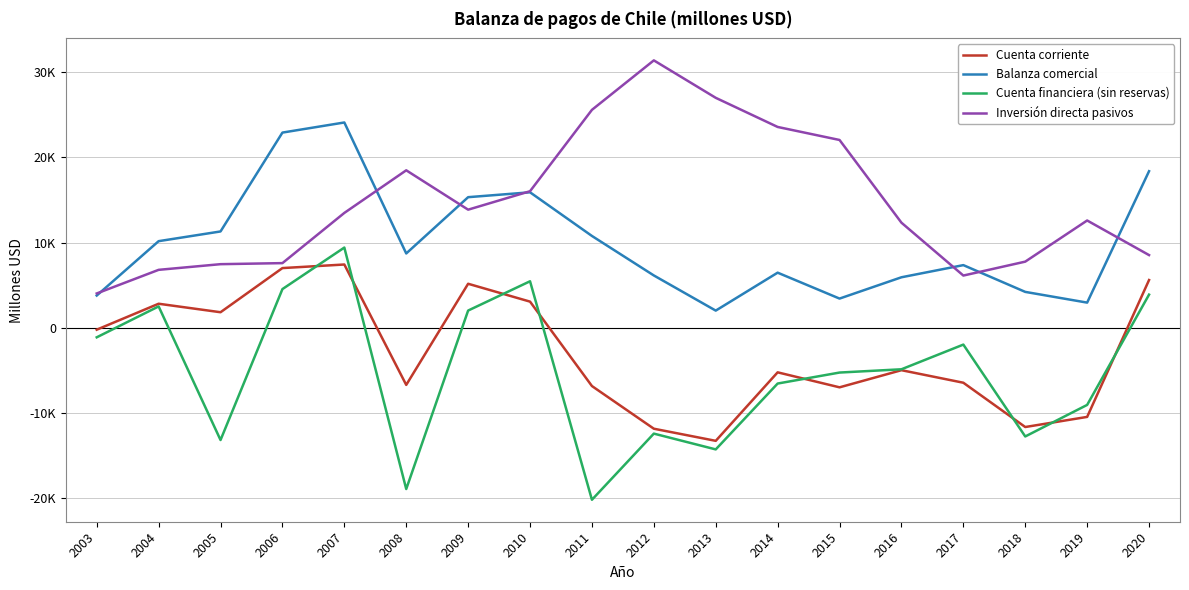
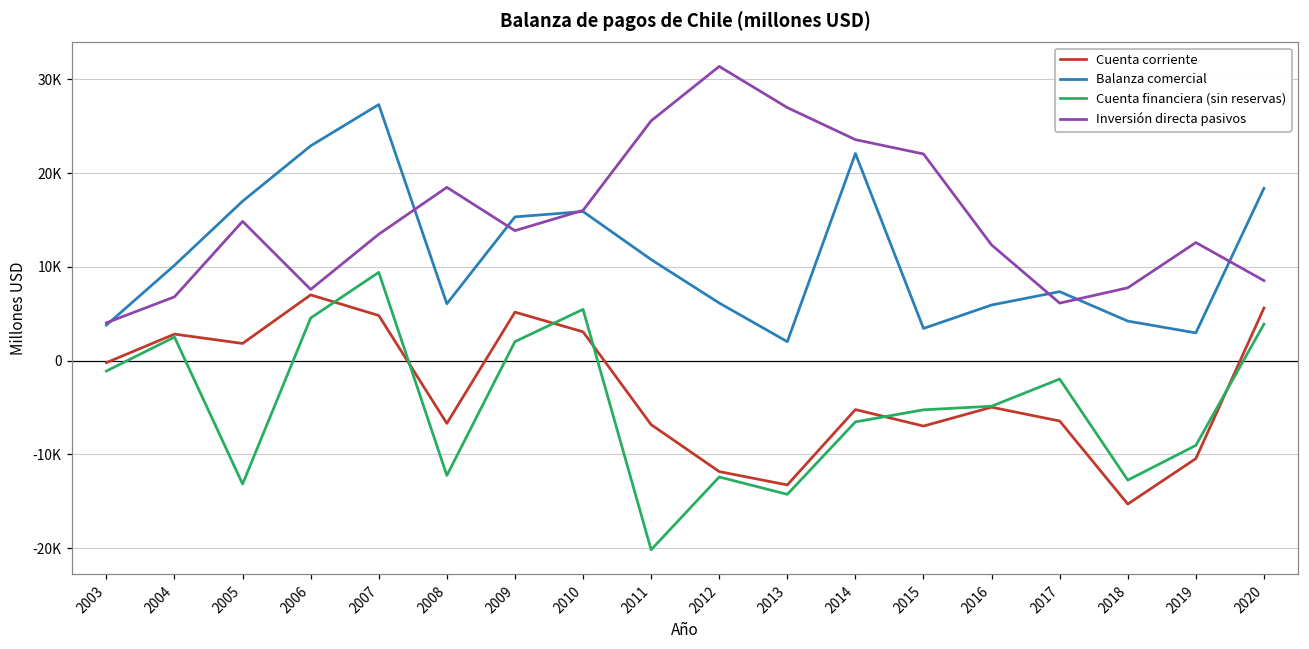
Balanza comercial, 2005: 11000 -> 17000
Inversión directa pasivos, 2005: 7000 -> 15000
Cuenta corriente, 2007: 7000 -> 5000
Balanza comercial, 2007: 24000 -> 27000
Balanza comercial, 2008: 9000 -> 6000
Cuenta financiera (sin reservas), 2008: -19000 -> -12000
Balanza comercial, 2014: 6000 -> 22000
Cuenta corriente, 2018: -12000 -> -15000
